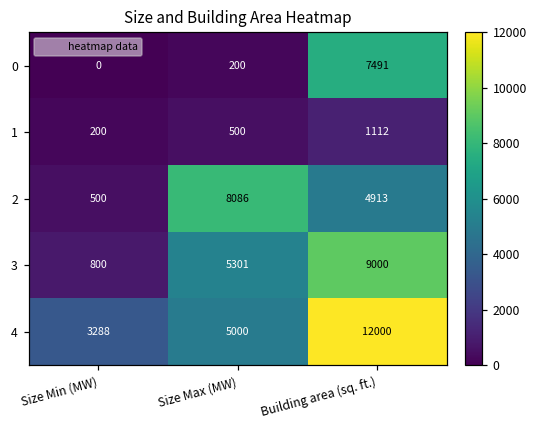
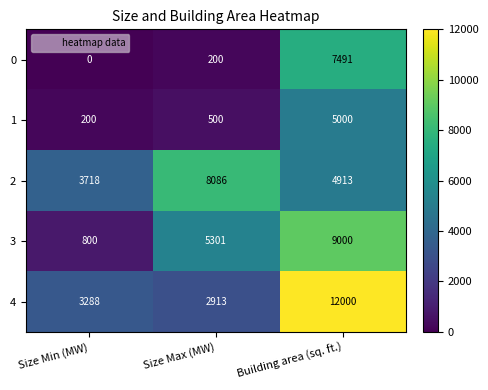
1, Building area (sq. ft.): 1112 -> 5000
2, Size Min (MW): 500 -> 3718
4, Size Max (MW): 5000 -> 2913
